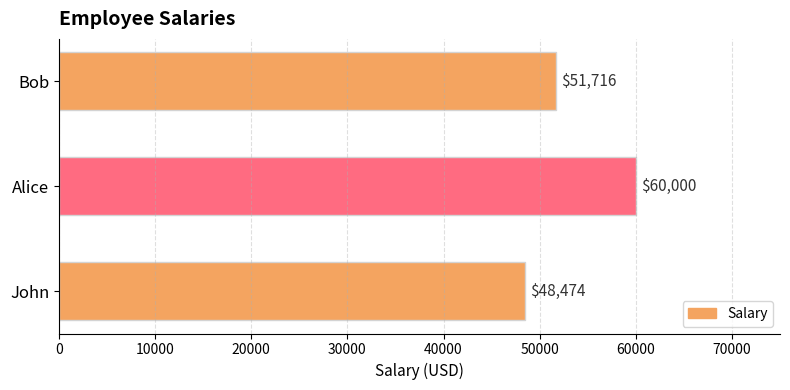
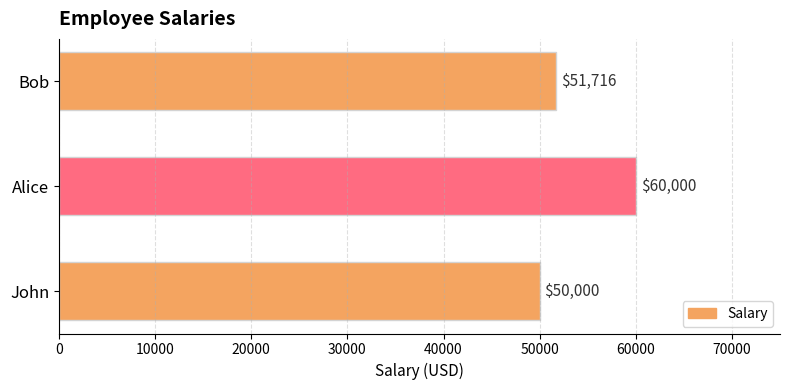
John: $48,474 -> $50,000
